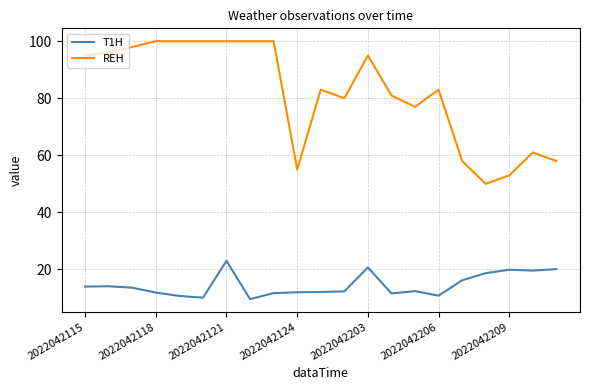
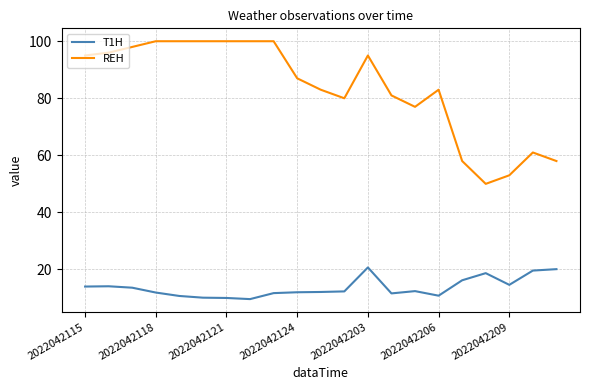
T1H, 2022042121: 23 -> 10
REH, 2022042124: 55 -> 87
T1H, 2022042209: 20 -> 15
